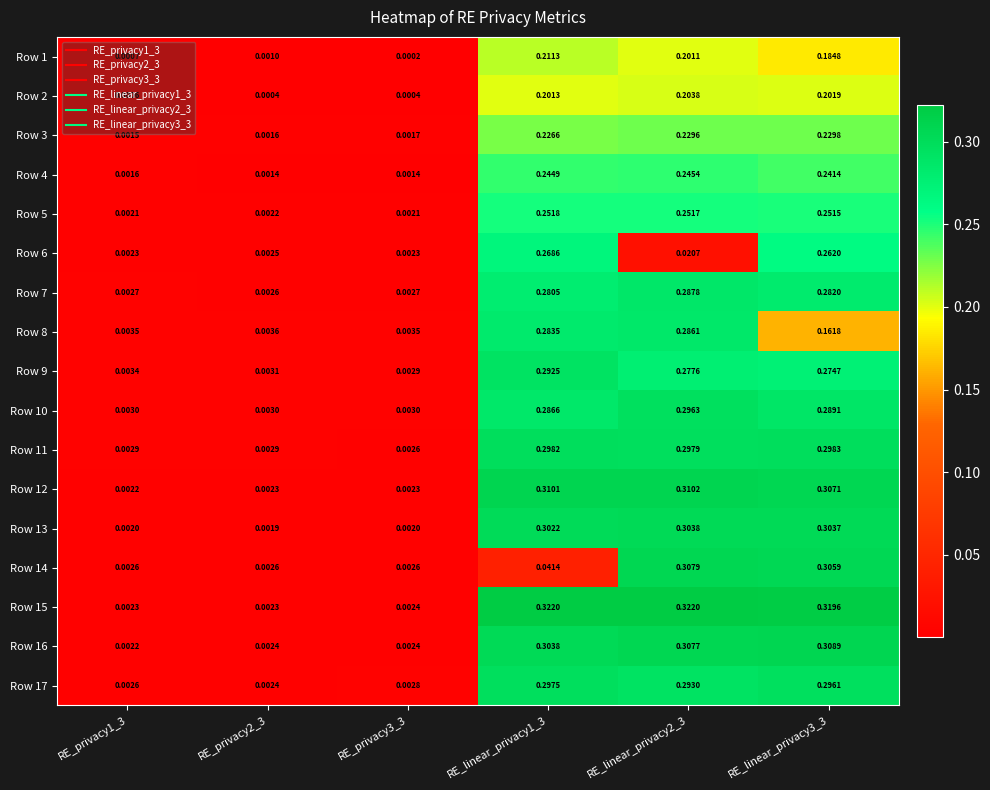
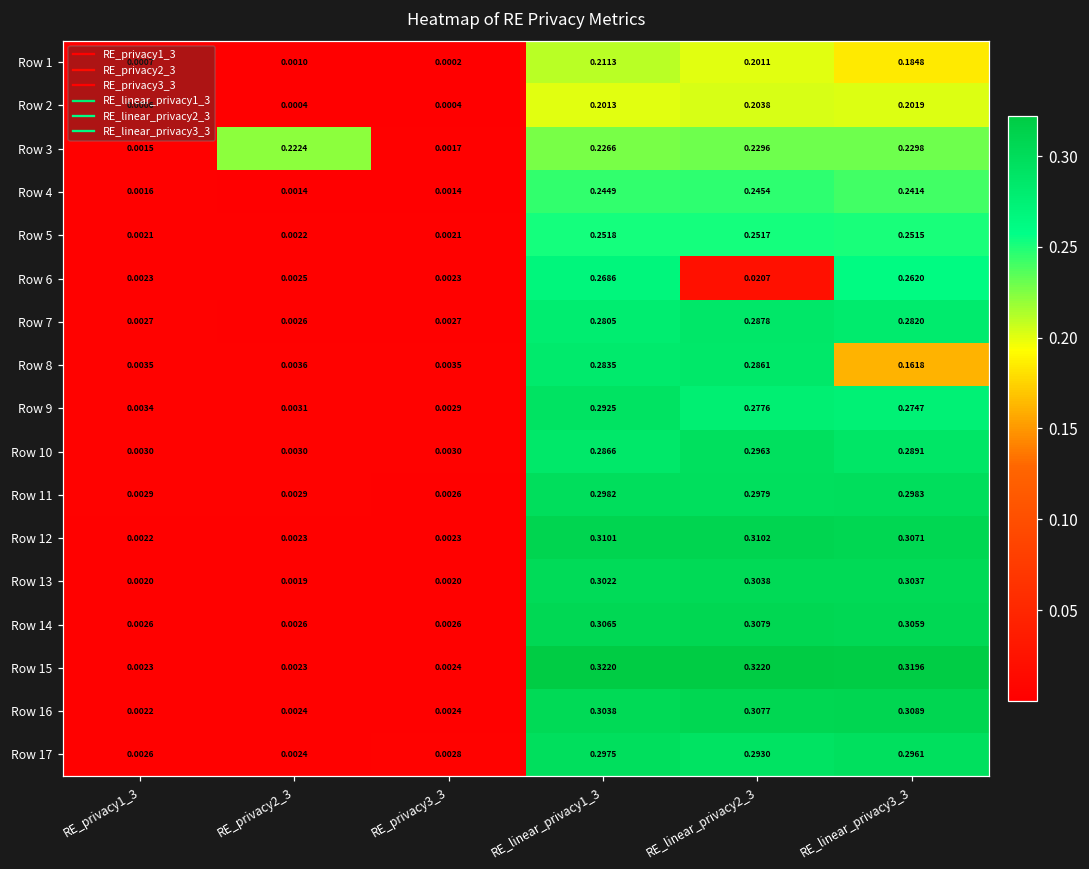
Row 3, RE_privacy2_3: 0.0016 -> 0.2224
Row 14, RE_linear_privacy1_3: 0.0414 -> 0.3065
